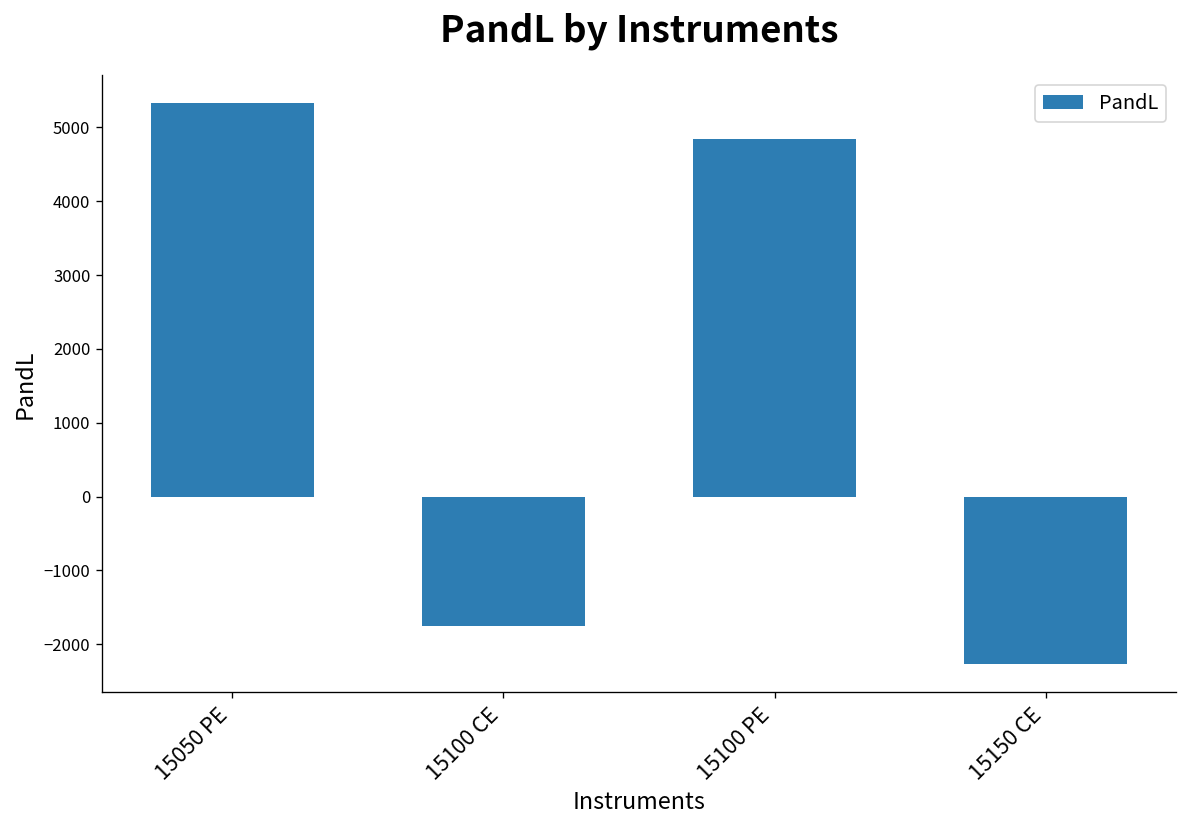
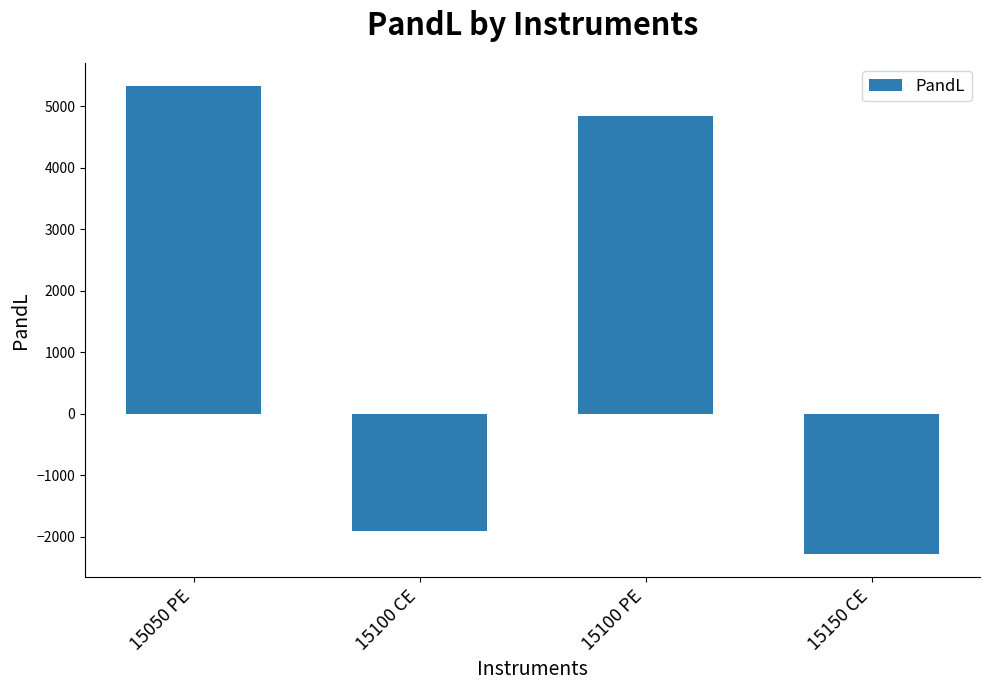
15100 CE: -1800 -> -1900
